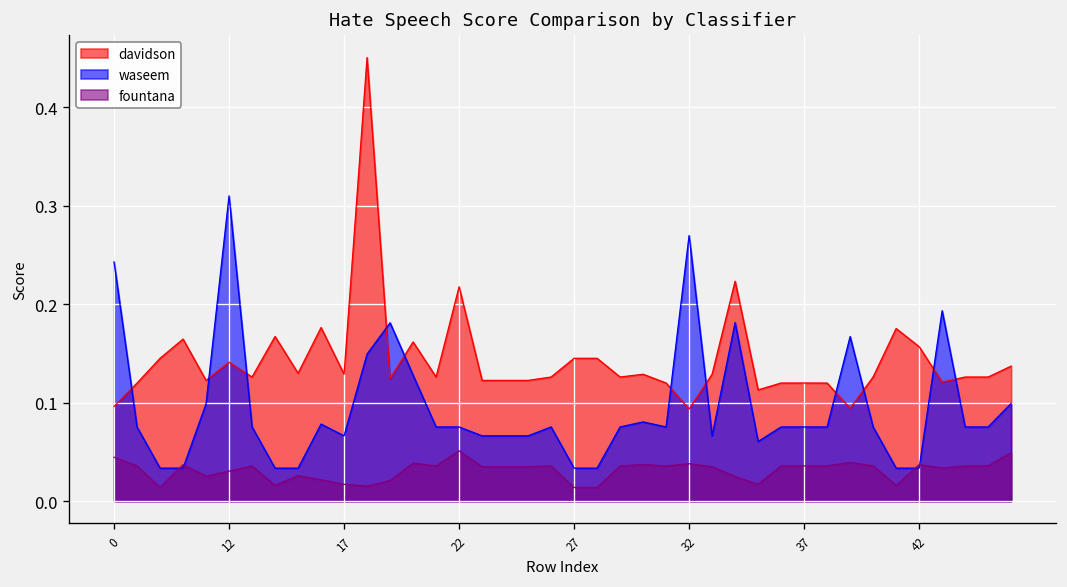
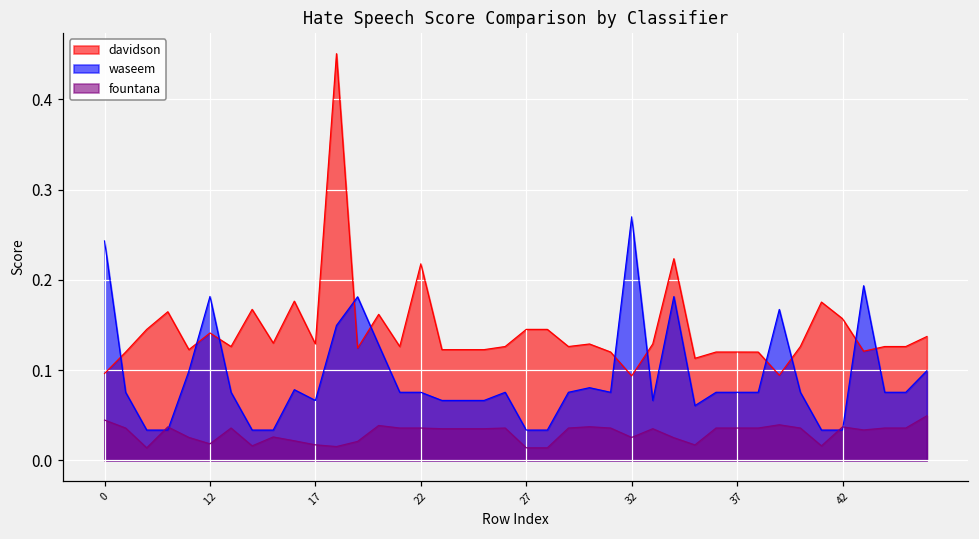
waseem, 12: 0.31 -> 0.18
fountana, 12: 0.03 -> 0.02
fountana, 22: 0.05 -> 0.04
fountana, 32: 0.04 -> 0.03
